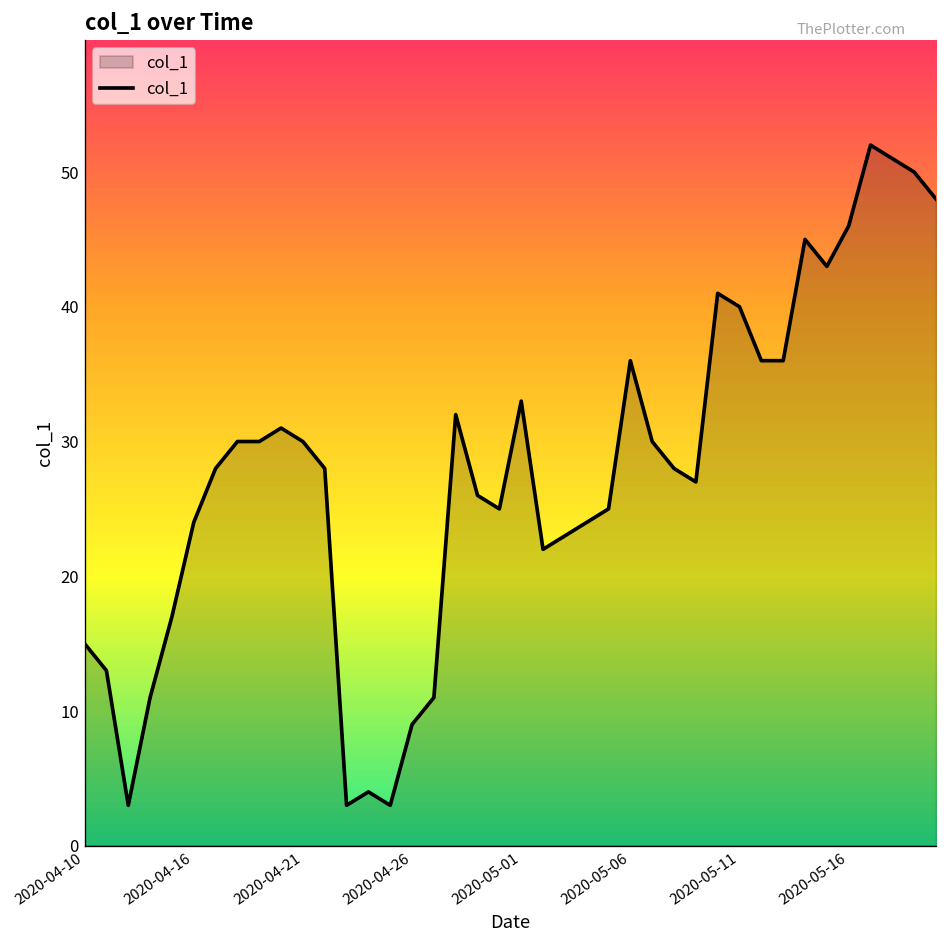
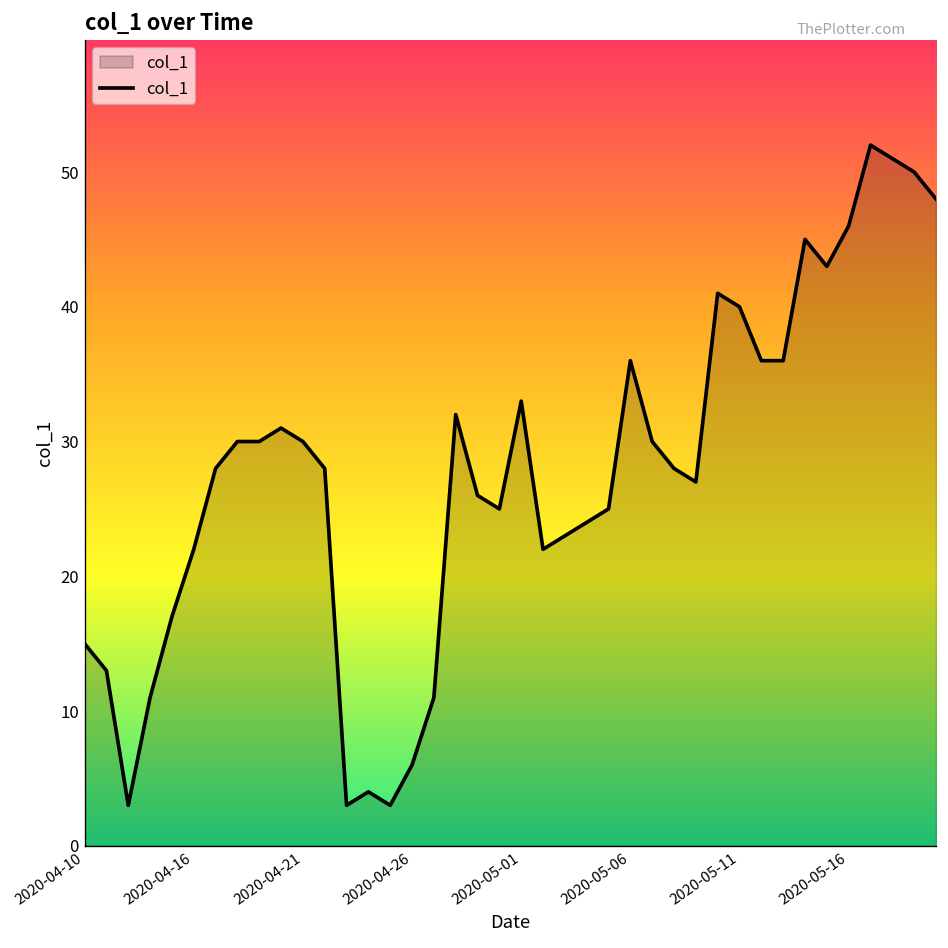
2020-04-16: 24 -> 22
2020-04-26: 9 -> 6
